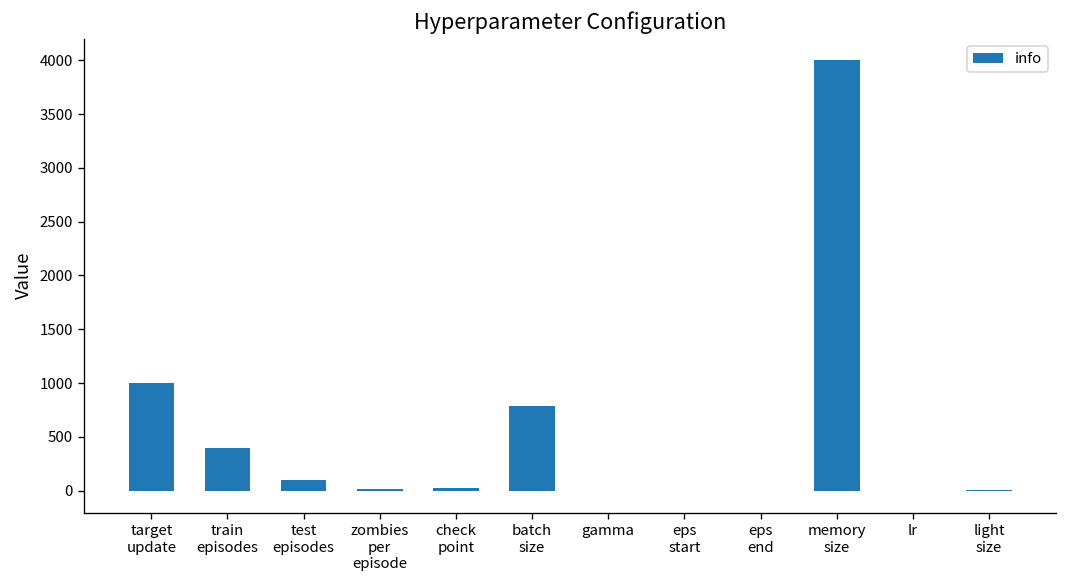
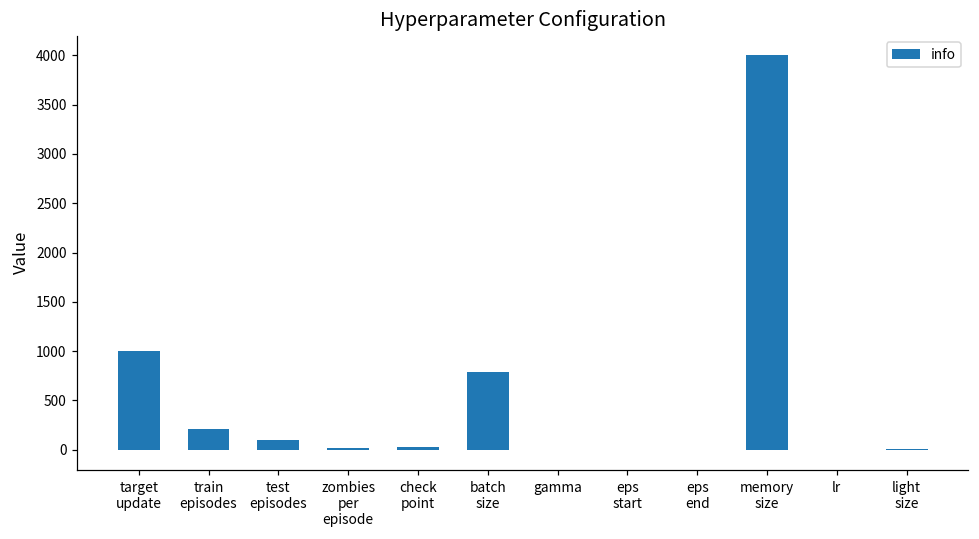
train episodes: 400 -> 200
